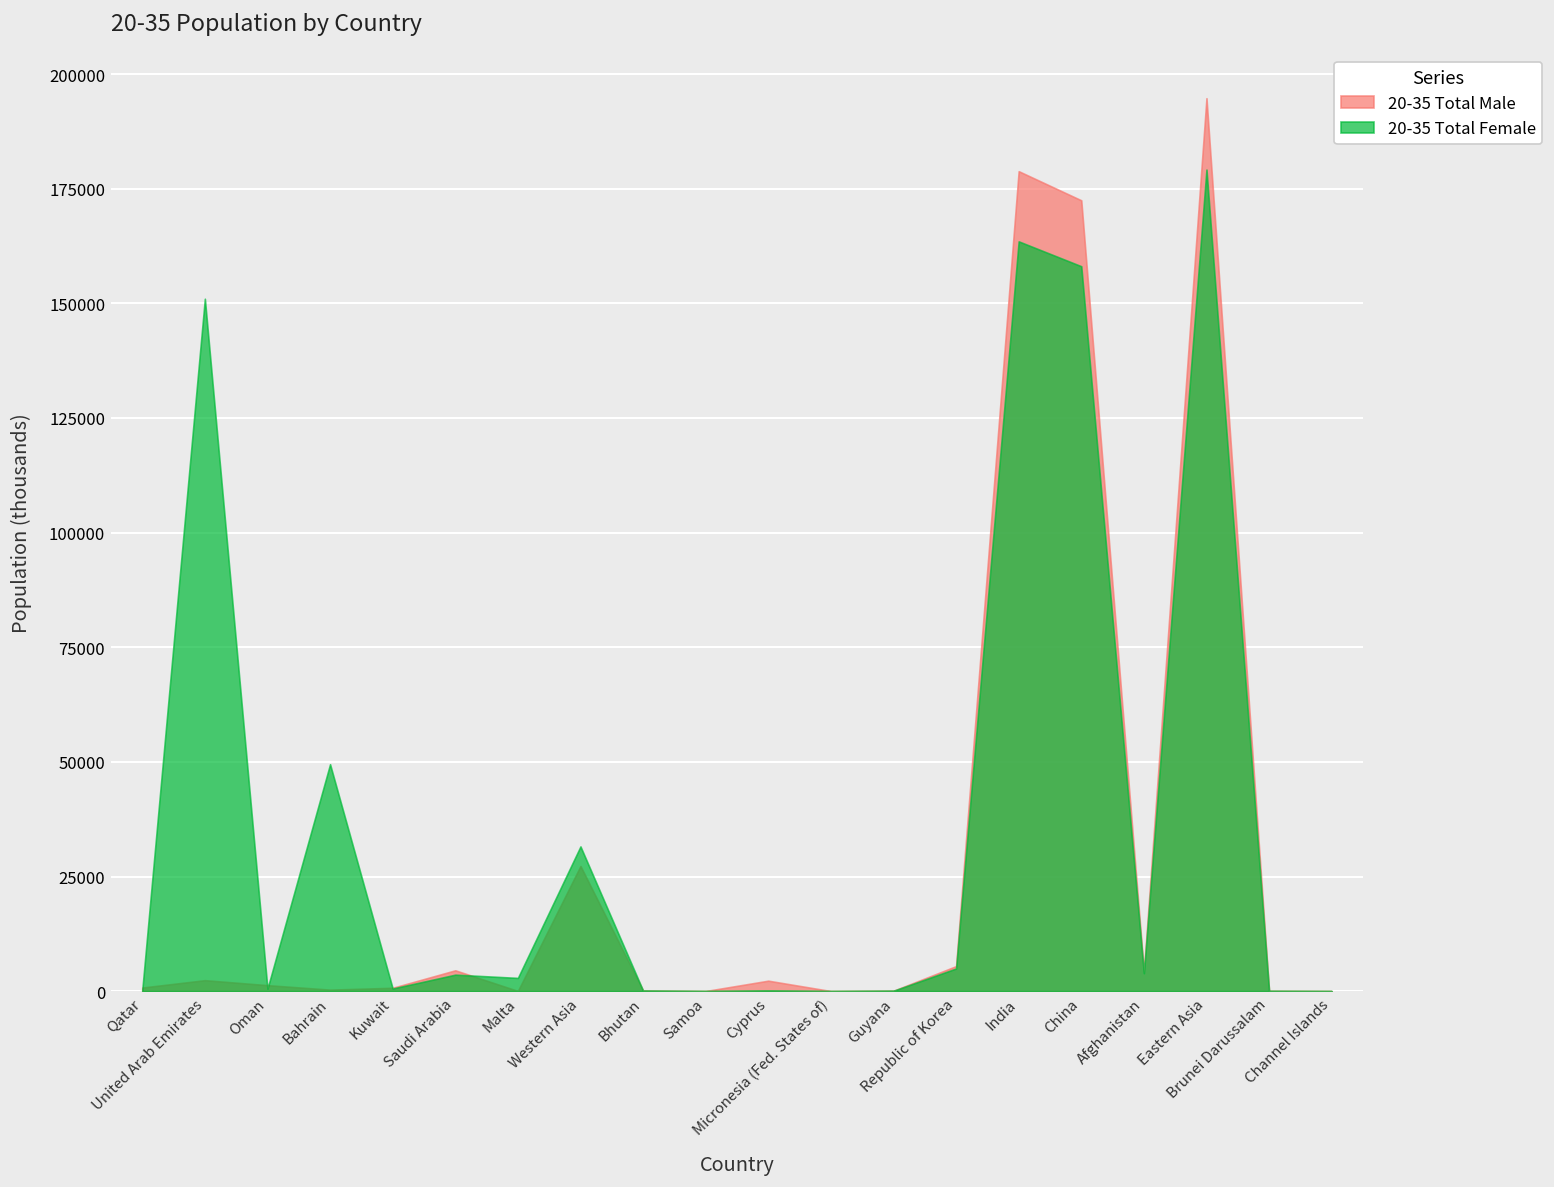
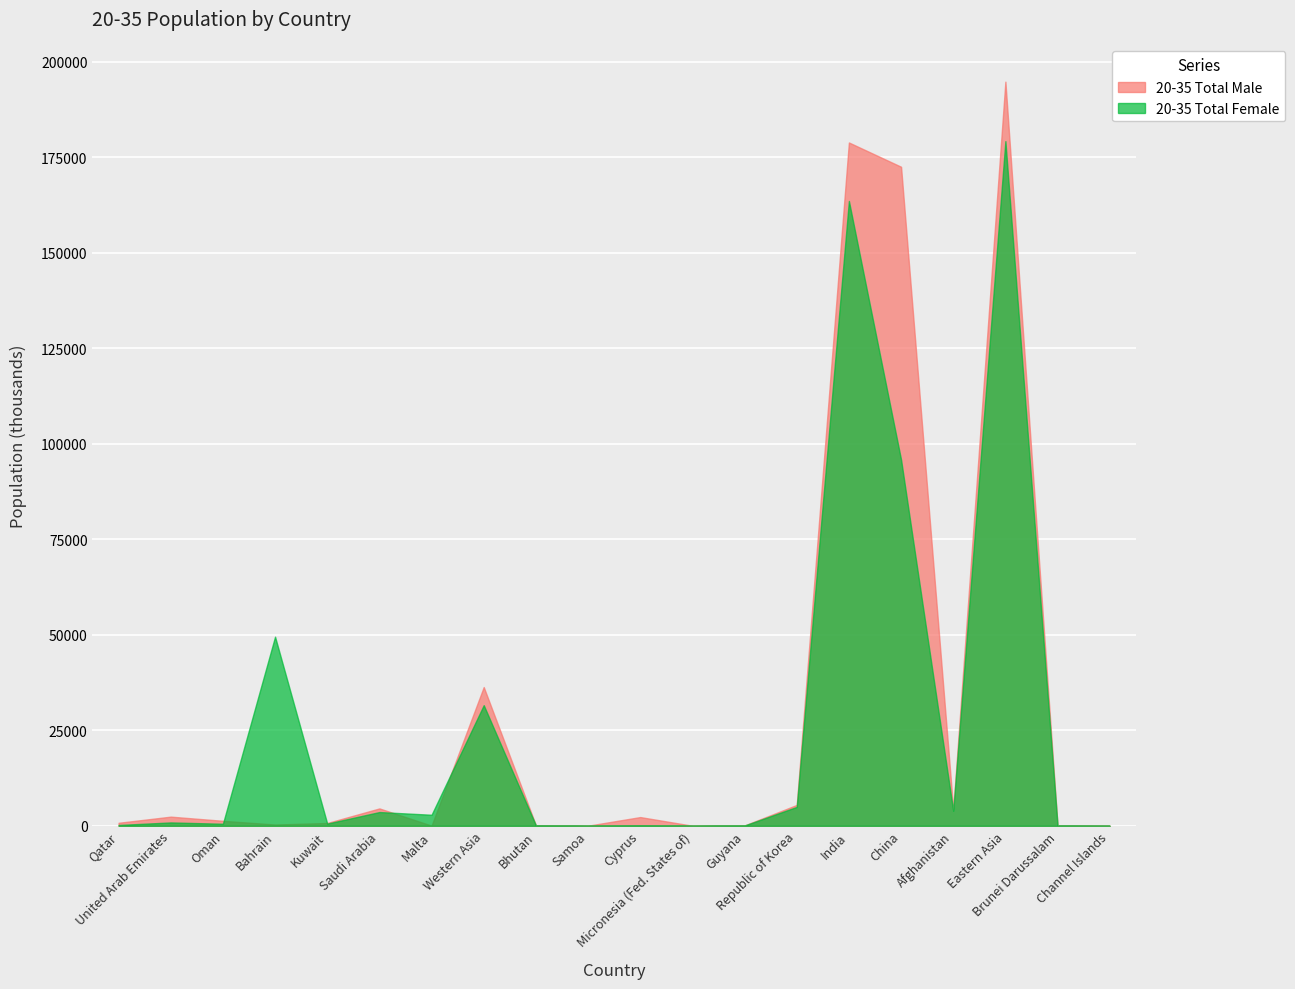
20-35 Total Female, United Arab Emirates: 151000 -> 1000
20-35 Total Male, Western Asia: 27000 -> 36000
20-35 Total Female, China: 158000 -> 96000
